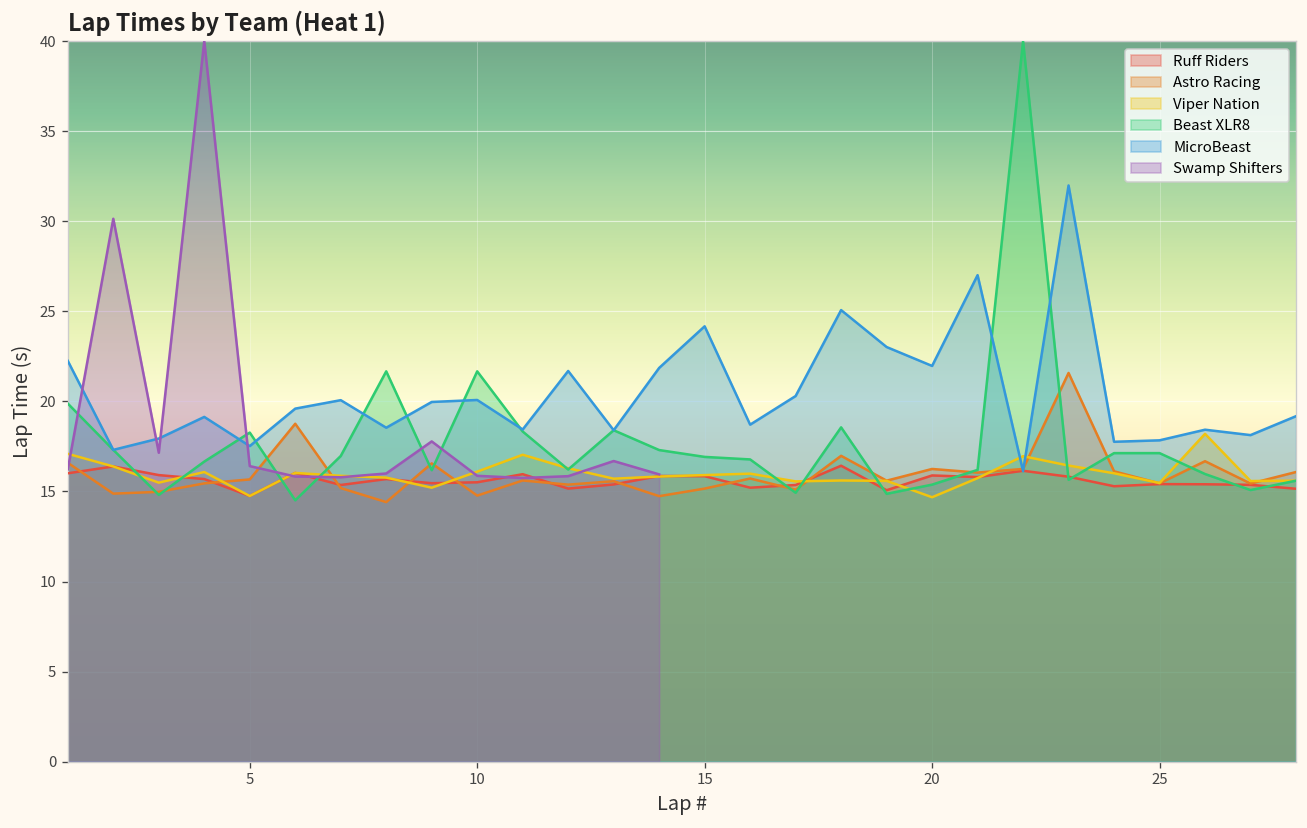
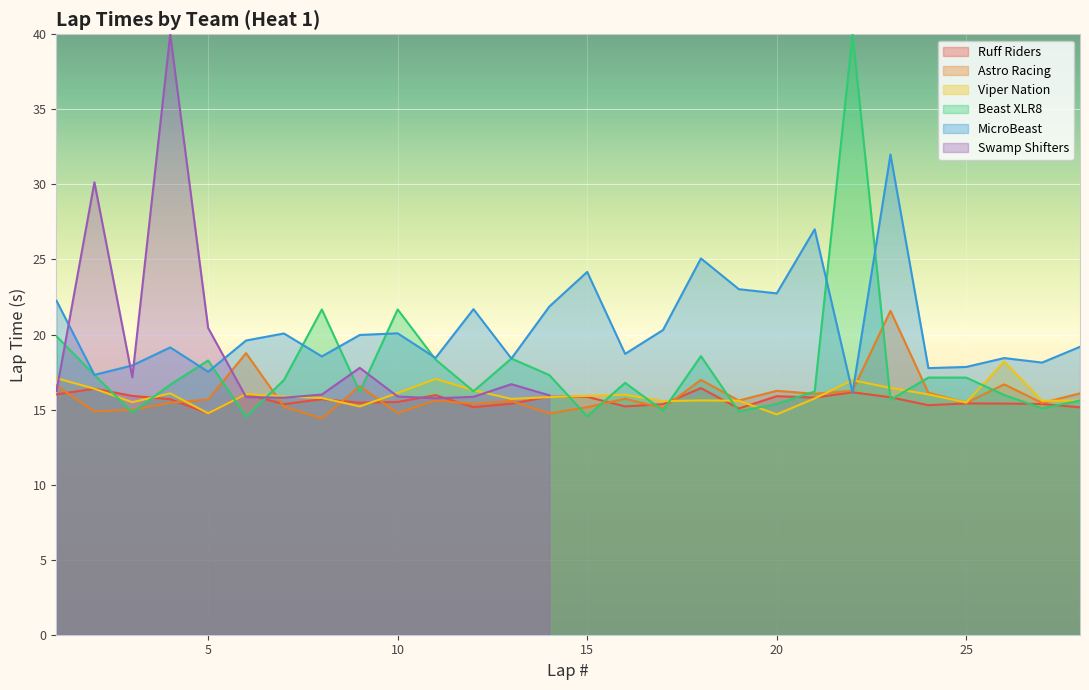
Swamp Shifters, 5: 16.4 -> 20.4
Beast XLR8, 15: 16.9 -> 14.6
MicroBeast, 20: 22.0 -> 22.7
